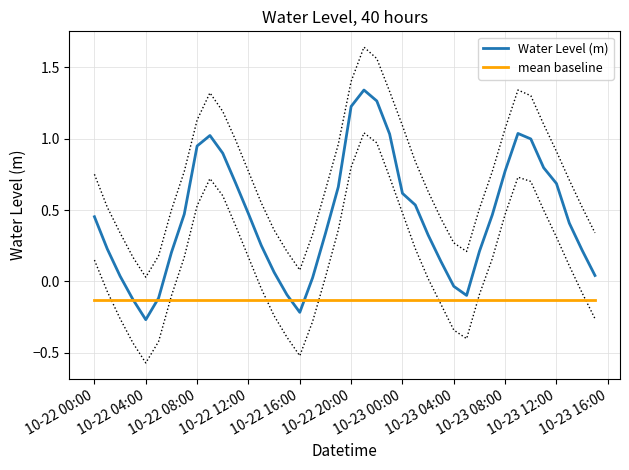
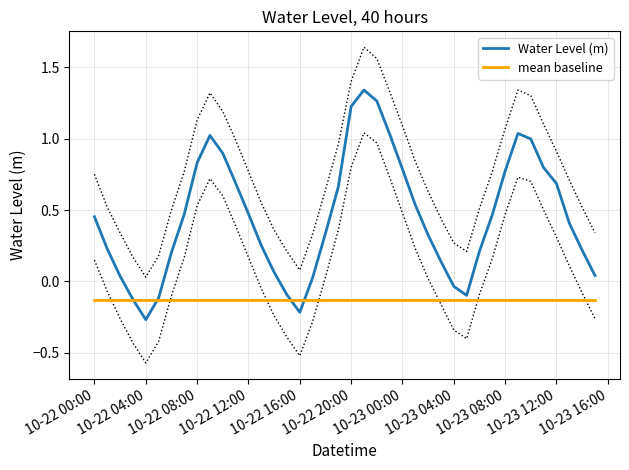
Water Level (m), 10-22 08:00: 0.95 -> 0.83
Water Level (m), 10-23 00:00: 0.62 -> 0.79
